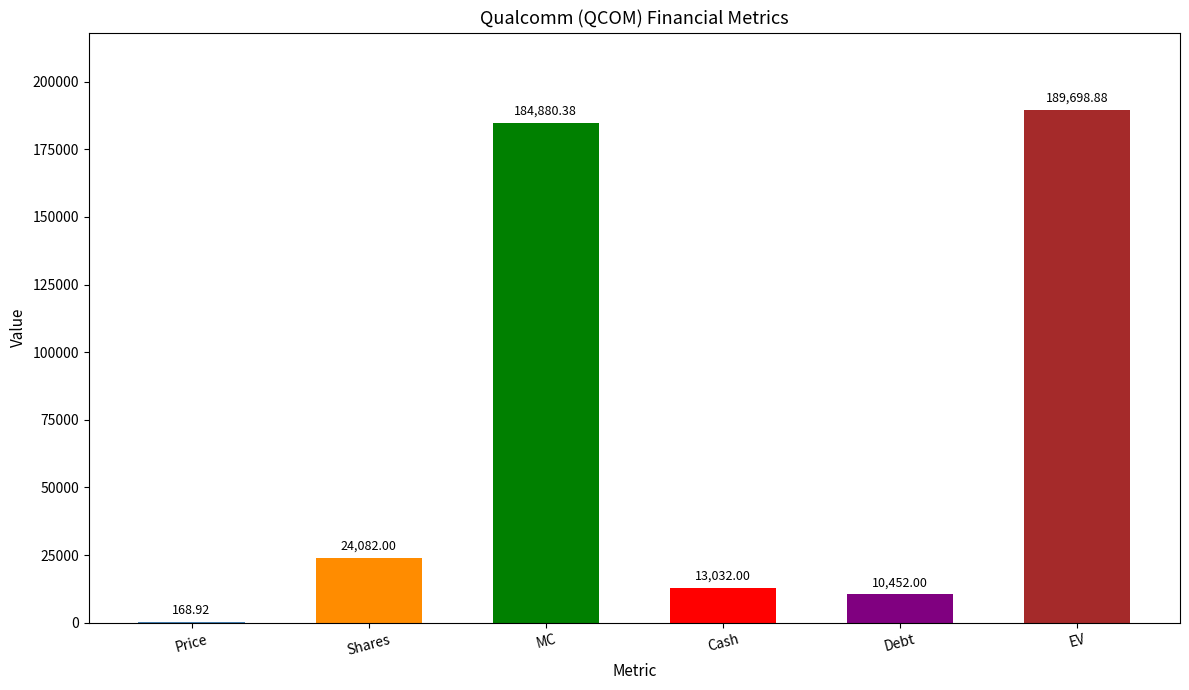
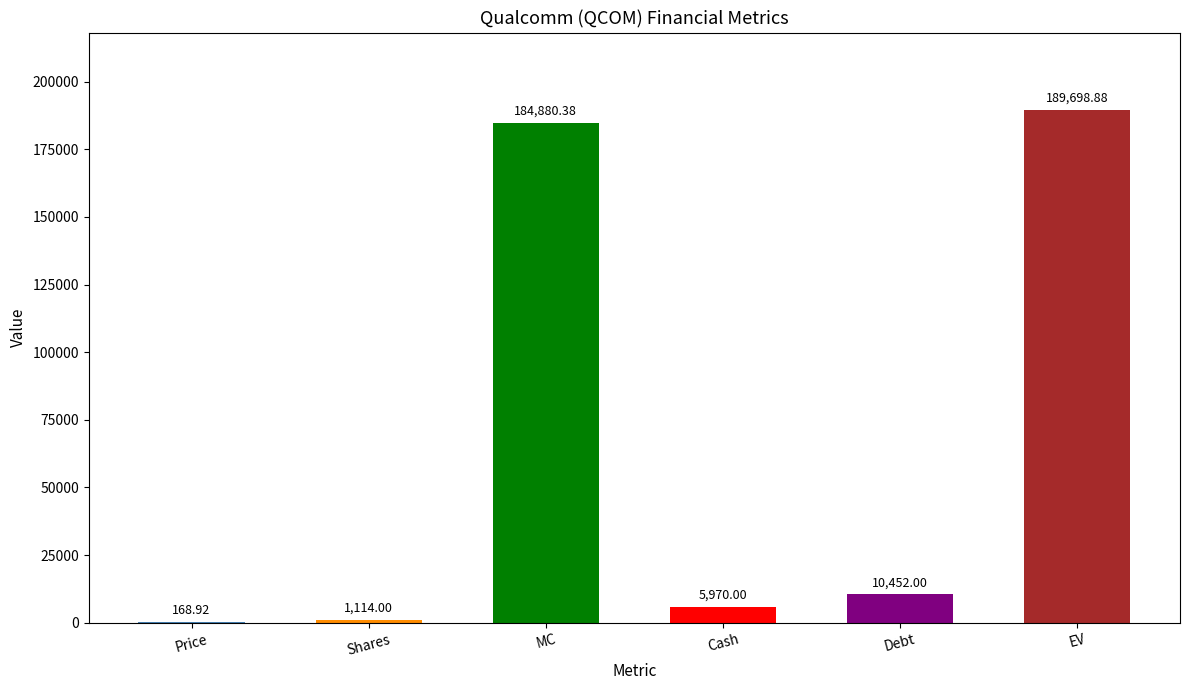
Shares: 24,082.00 -> 1,114.00
Cash: 13,032.00 -> 5,970.00
